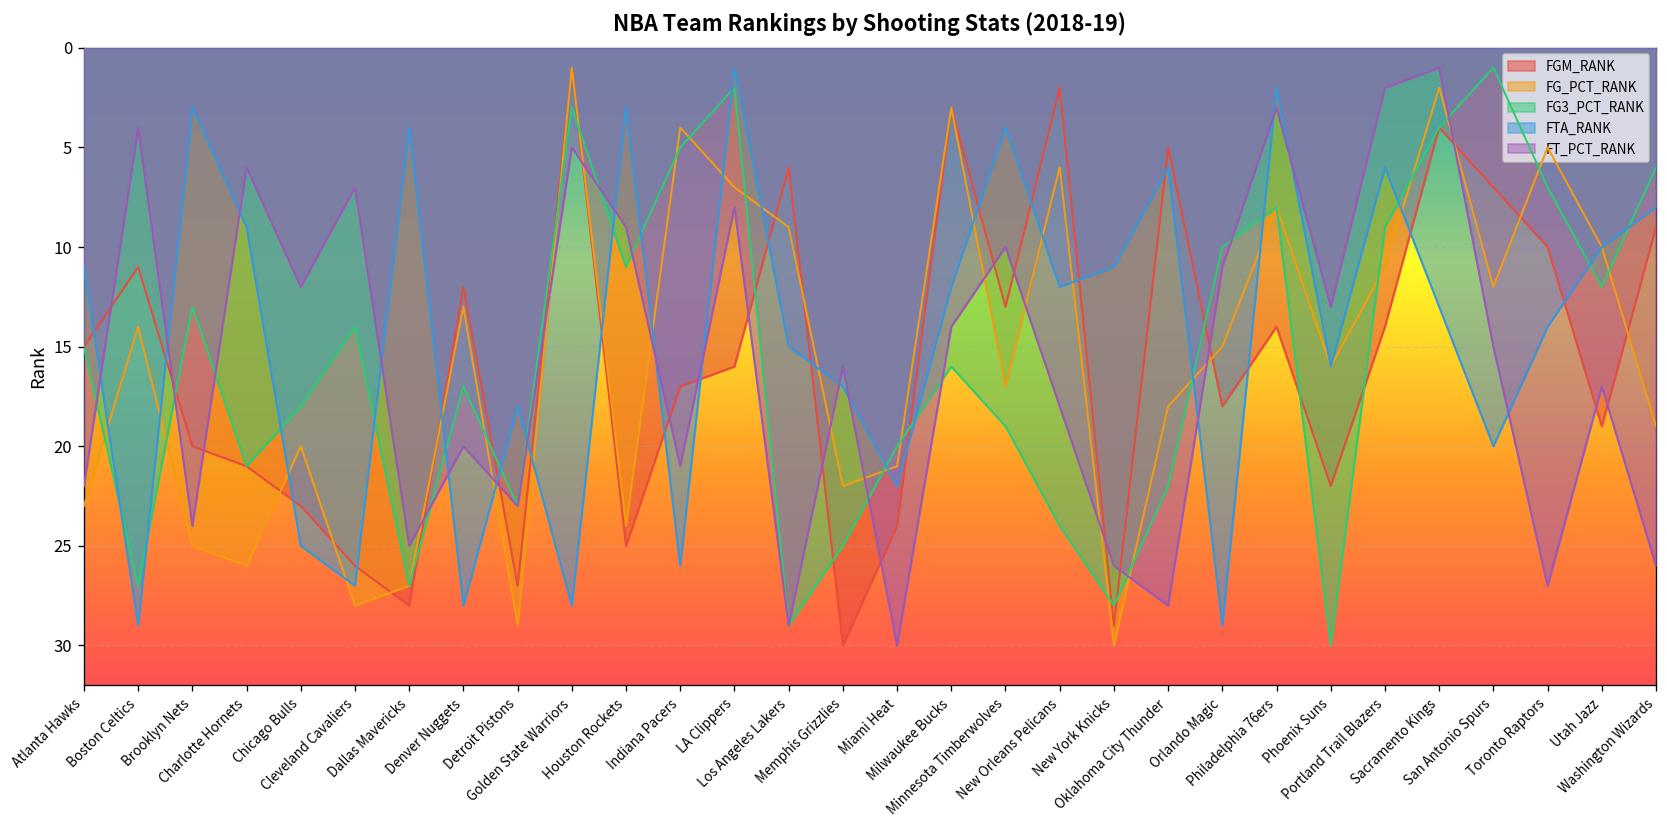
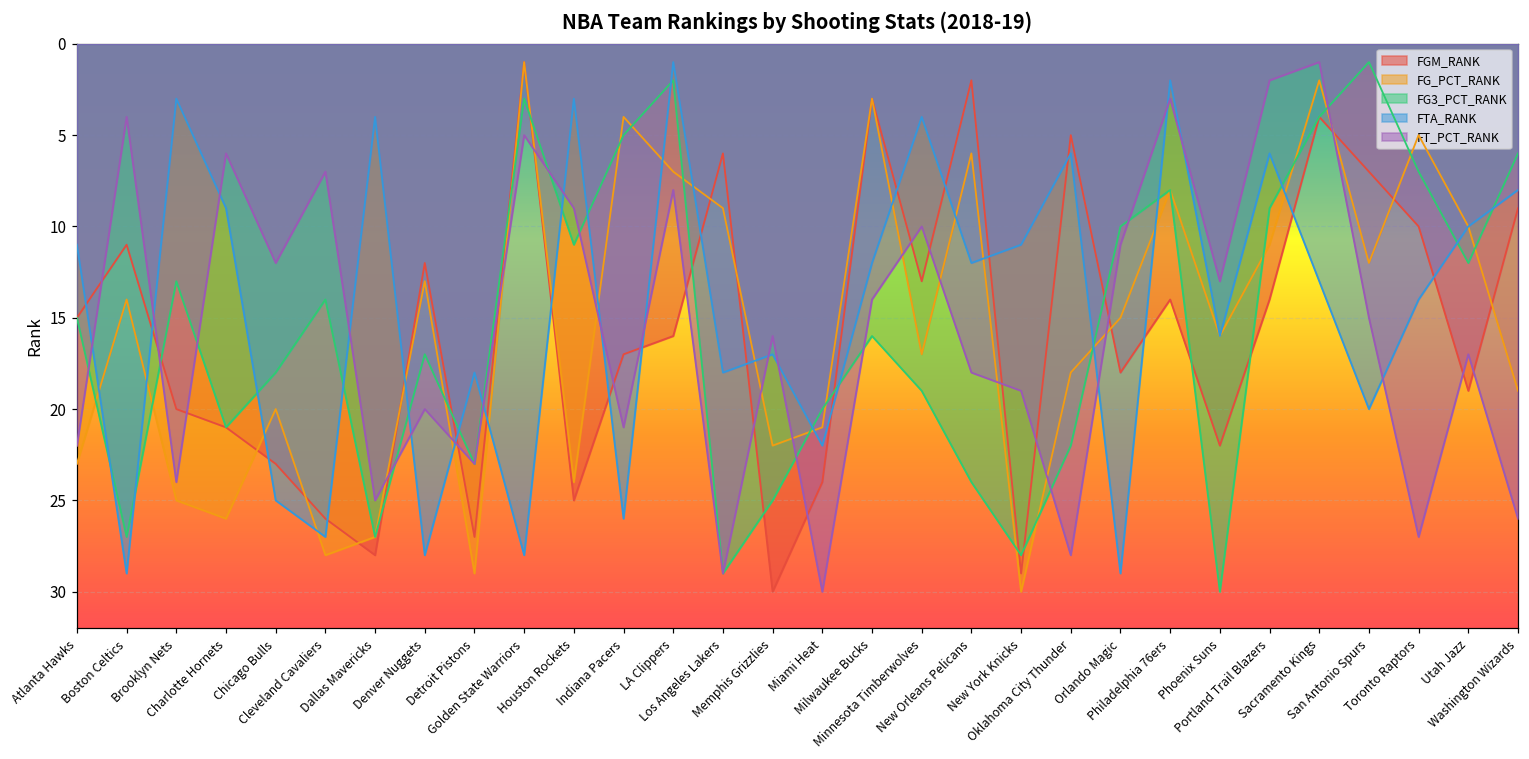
FTA_RANK, Los Angeles Lakers: 15 -> 18
FT_PCT_RANK, New York Knicks: 26 -> 19
